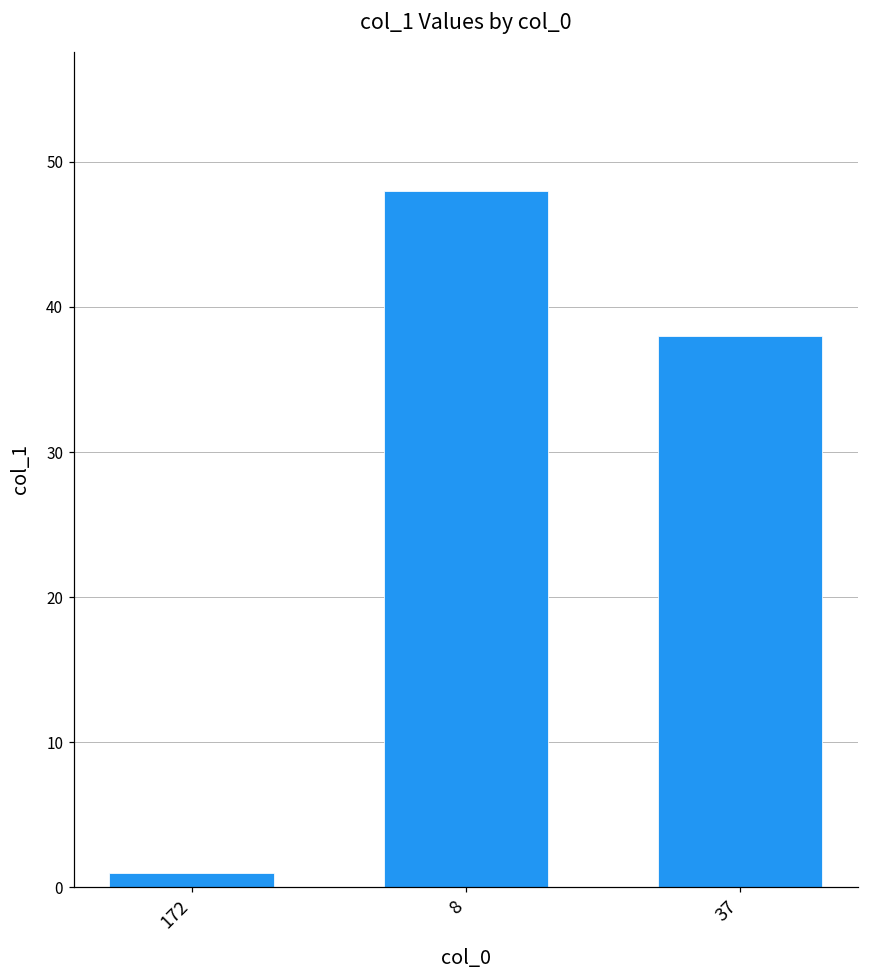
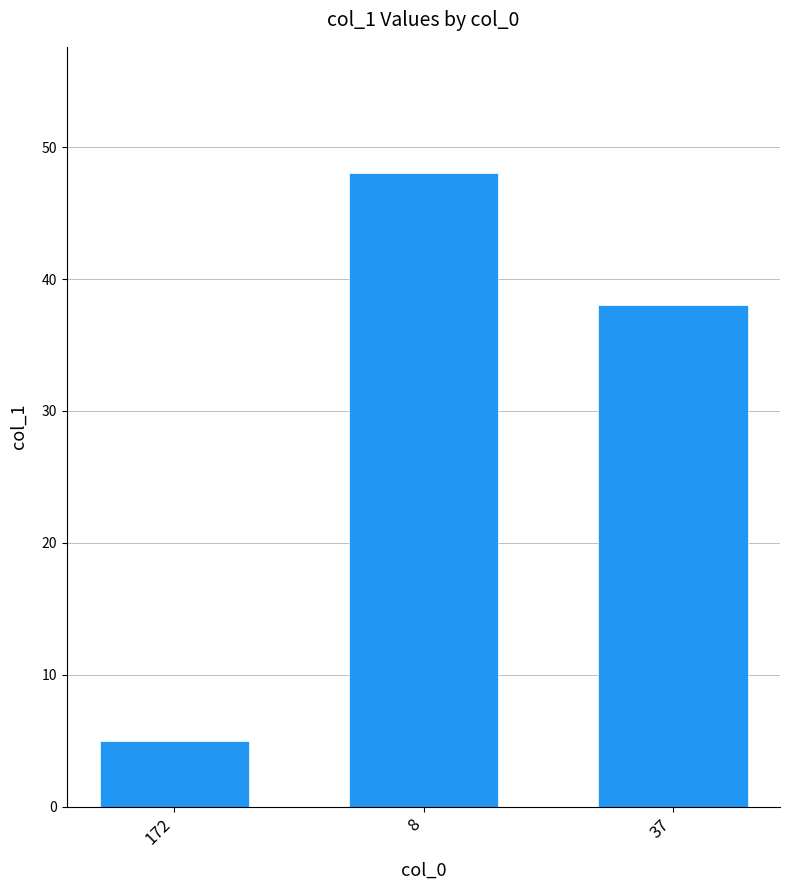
172: 1 -> 5
